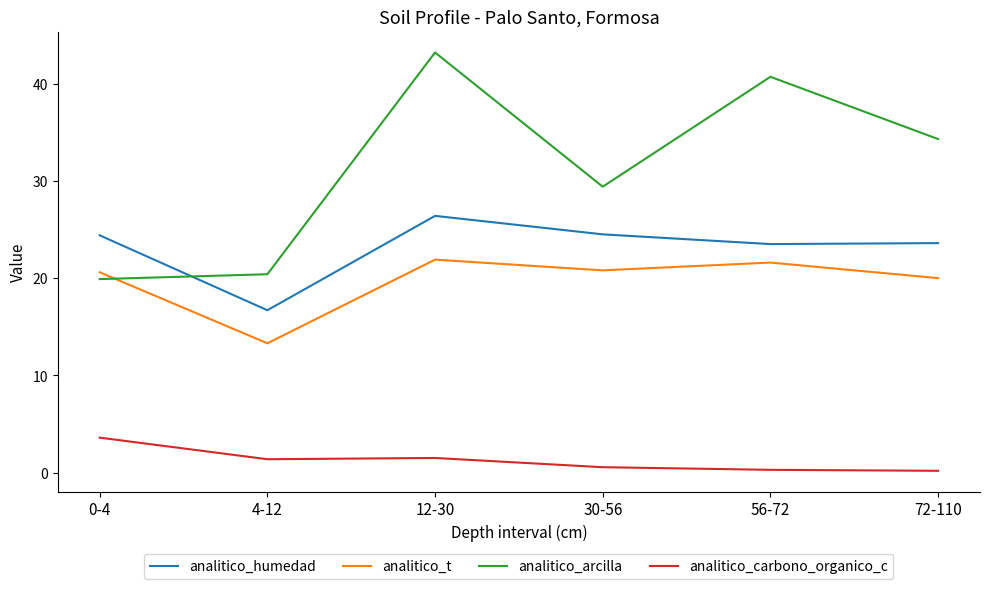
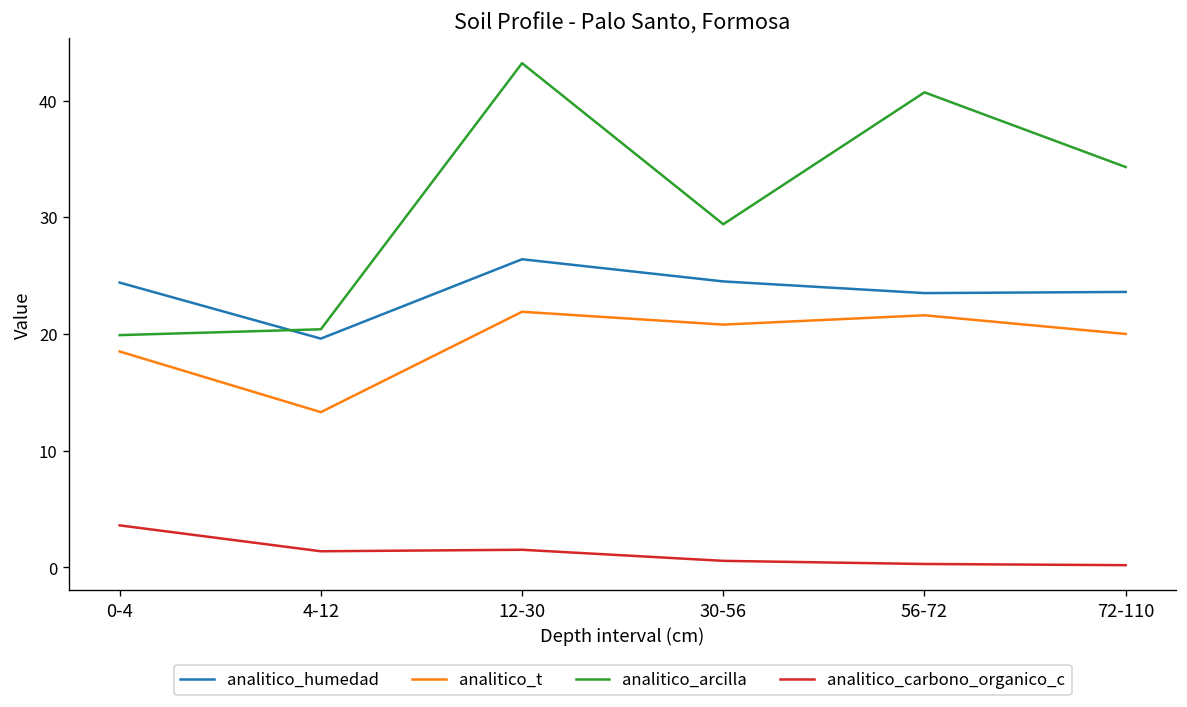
analitico_t, 0-4: 21 -> 19
analitico_humedad, 4-12: 17 -> 20
